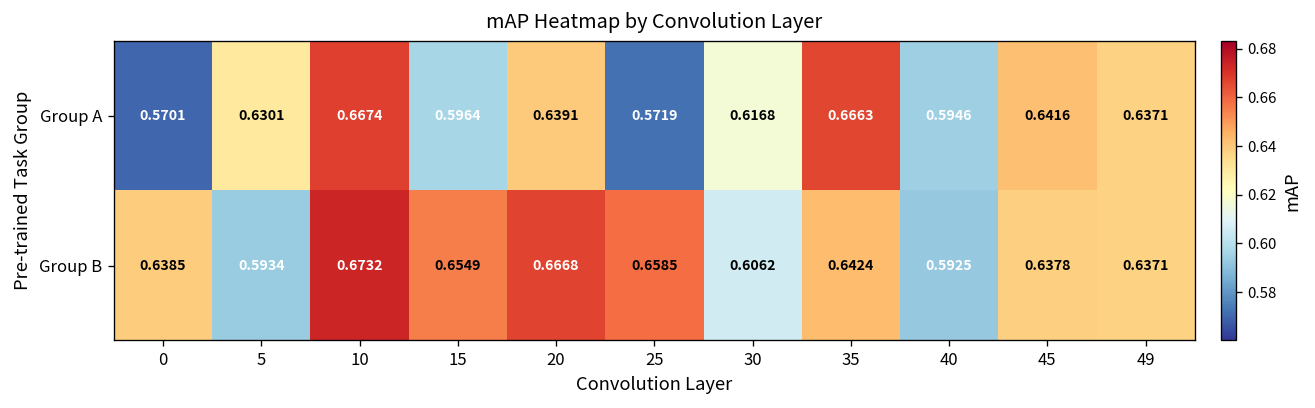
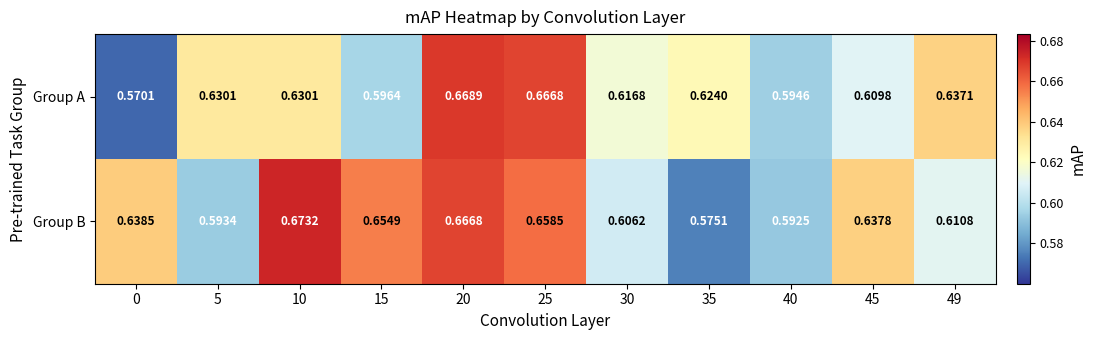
Group A, 10: 0.6674 -> 0.6301
Group A, 20: 0.6391 -> 0.6689
Group A, 25: 0.5719 -> 0.6668
Group A, 35: 0.6663 -> 0.6240
Group A, 45: 0.6416 -> 0.6098
Group B, 35: 0.6424 -> 0.5751
Group B, 49: 0.6371 -> 0.6108
